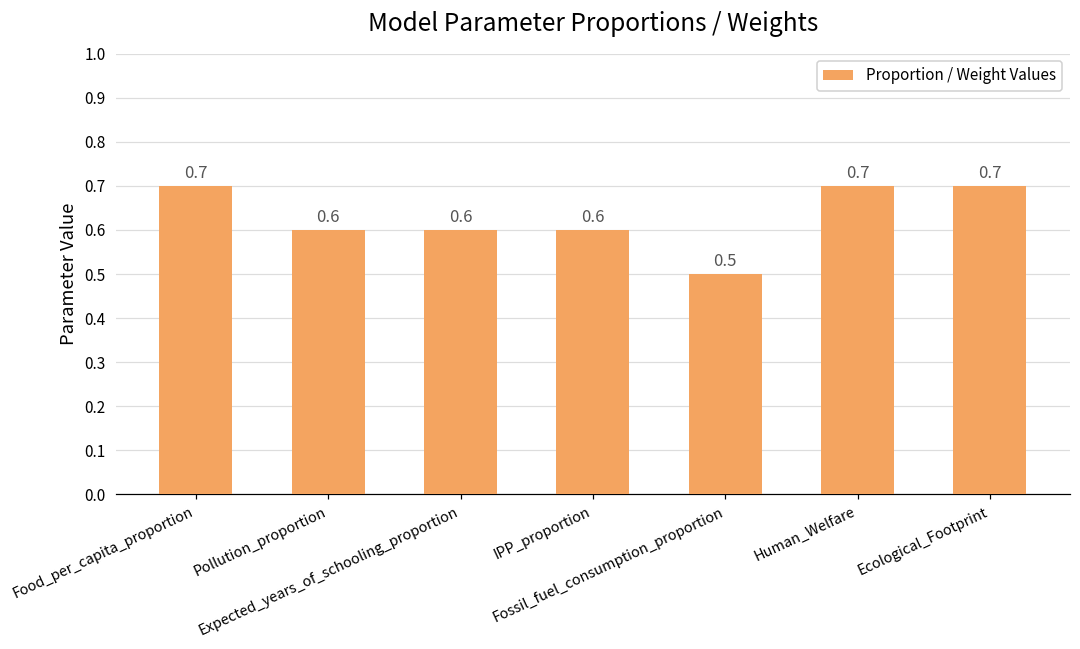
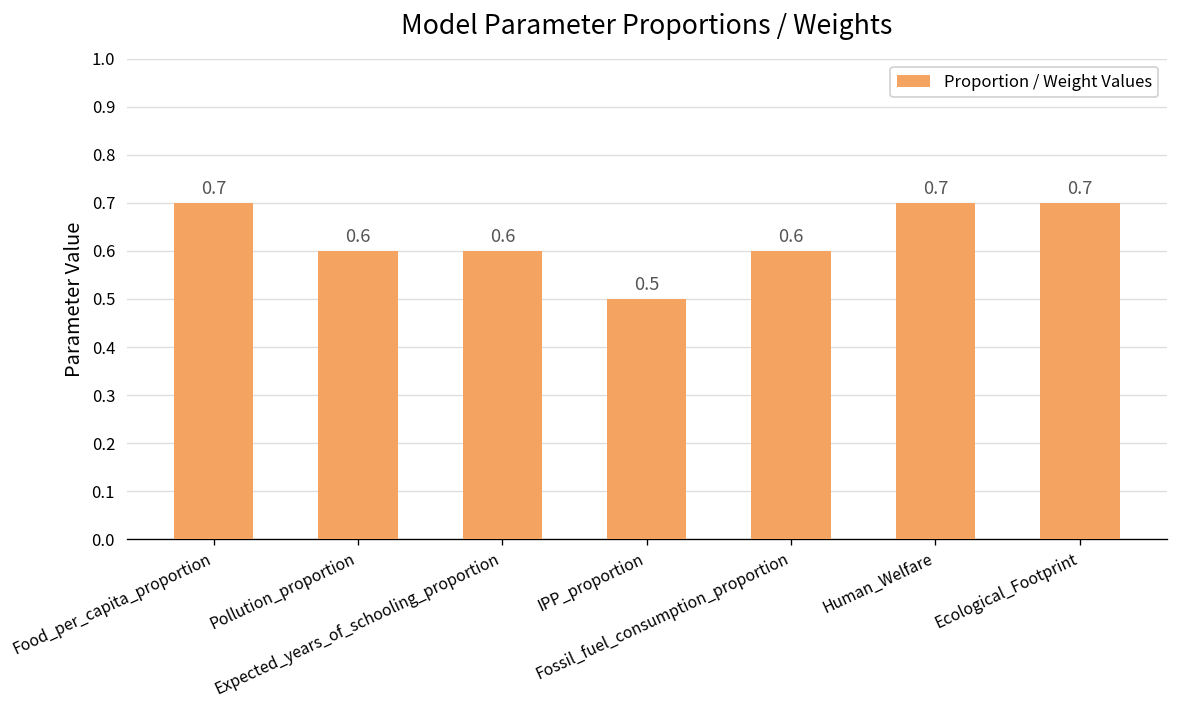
IPP_proportion: 0.6 -> 0.5
Fossil_fuel_consumption_proportion: 0.5 -> 0.6
